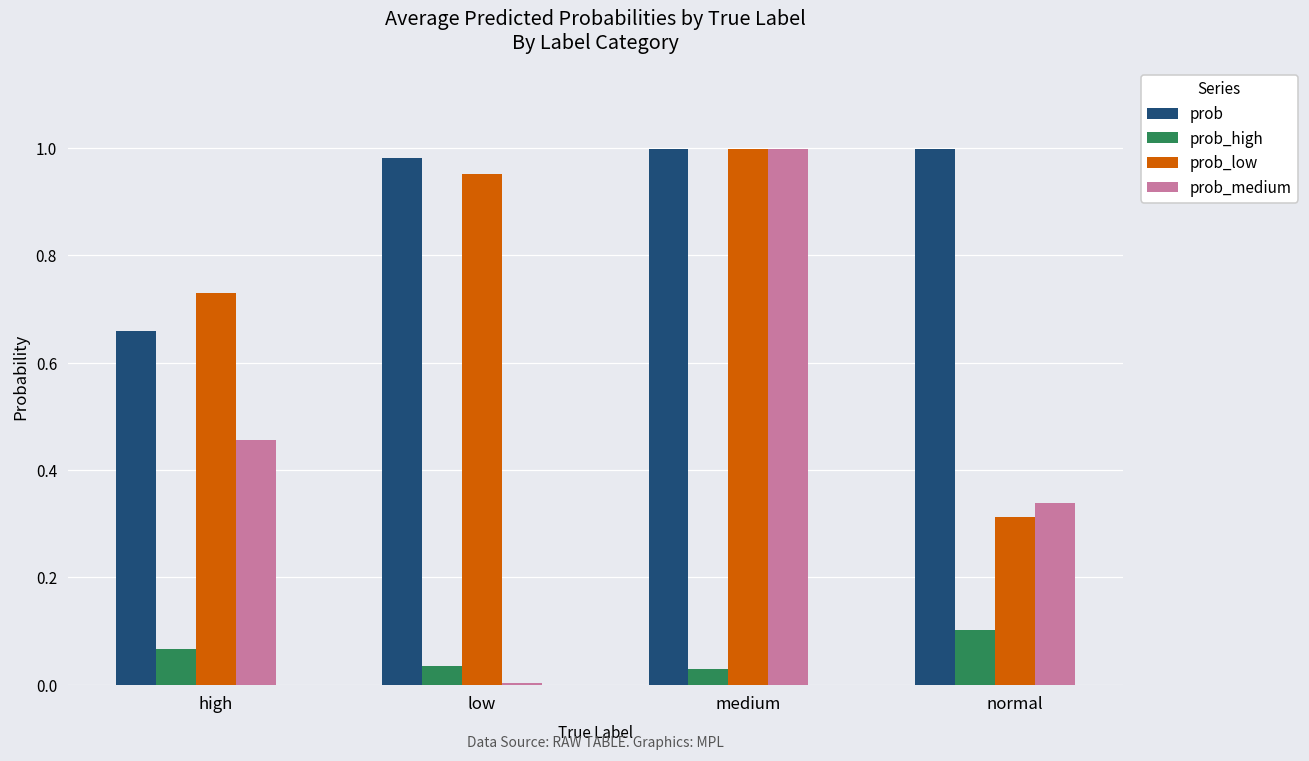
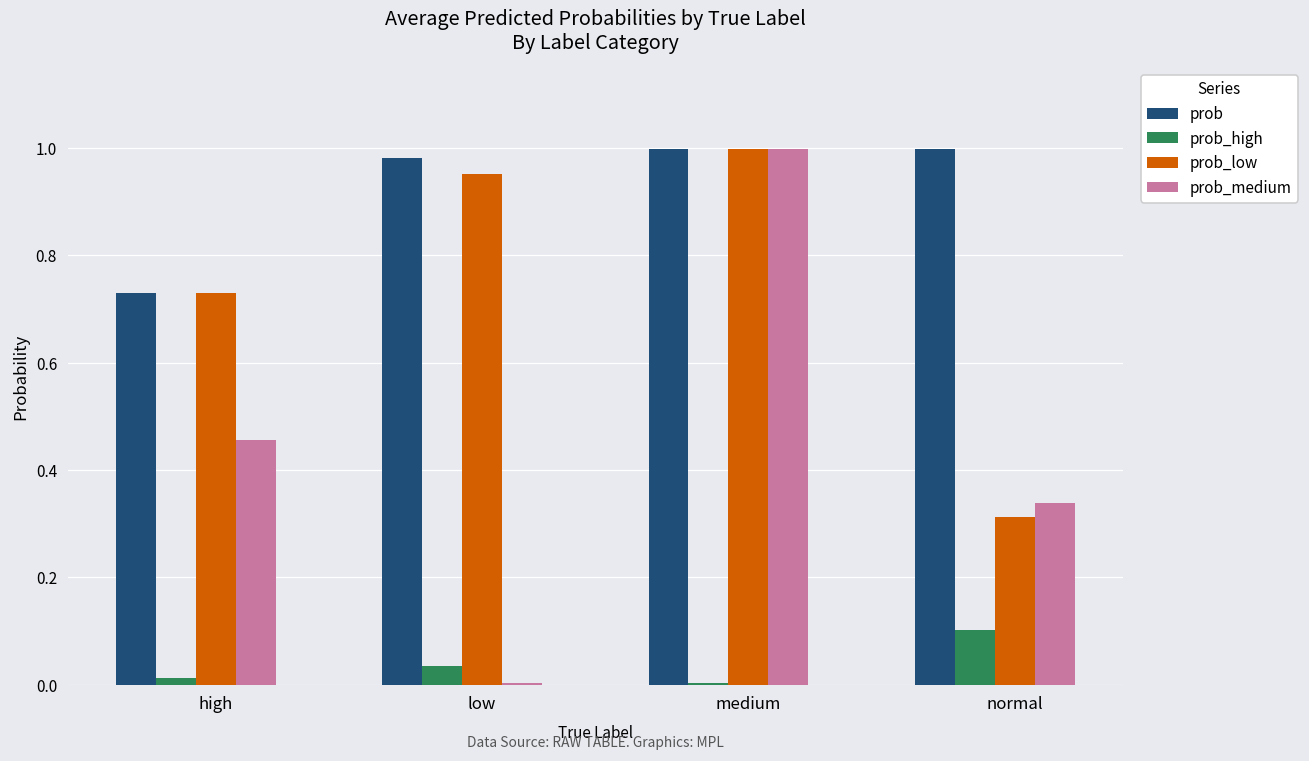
prob, high: 0.66 -> 0.73
prob_high, high: 0.07 -> 0.01
prob_high, medium: 0.03 -> 0.00
